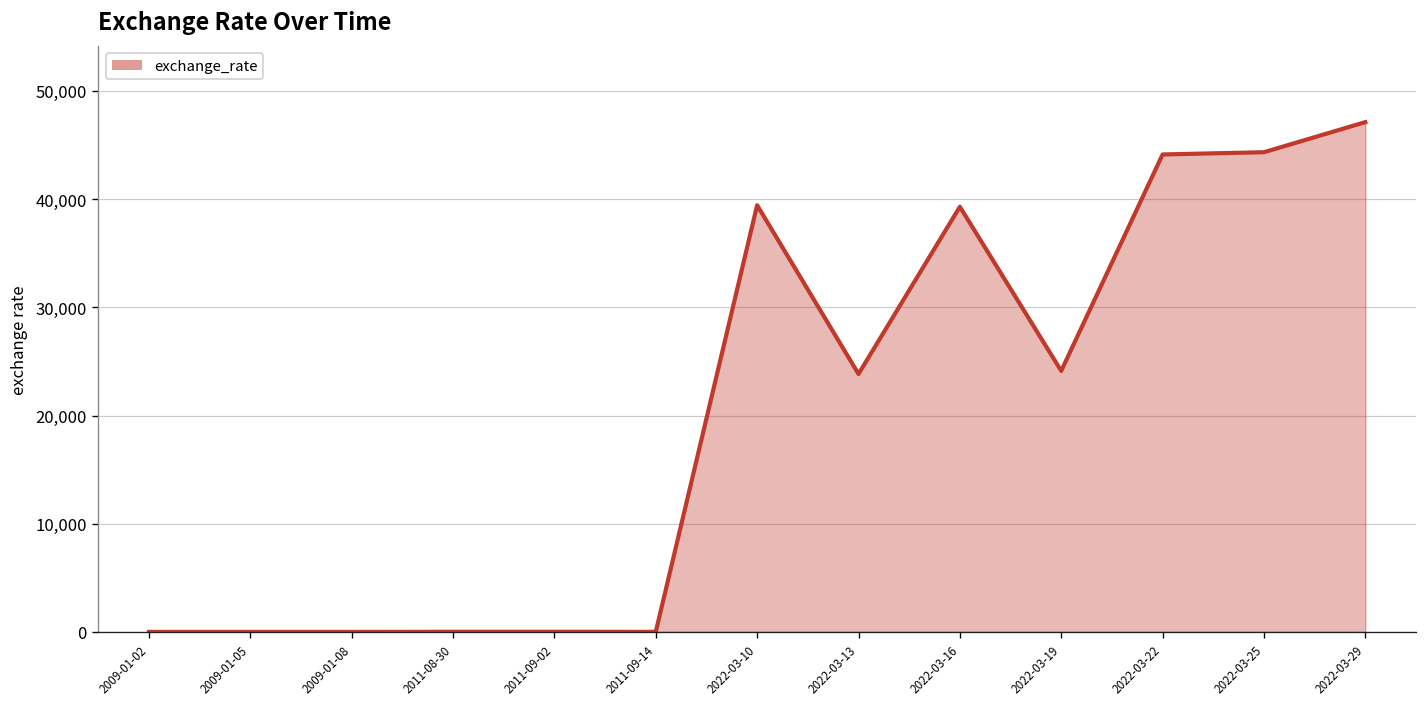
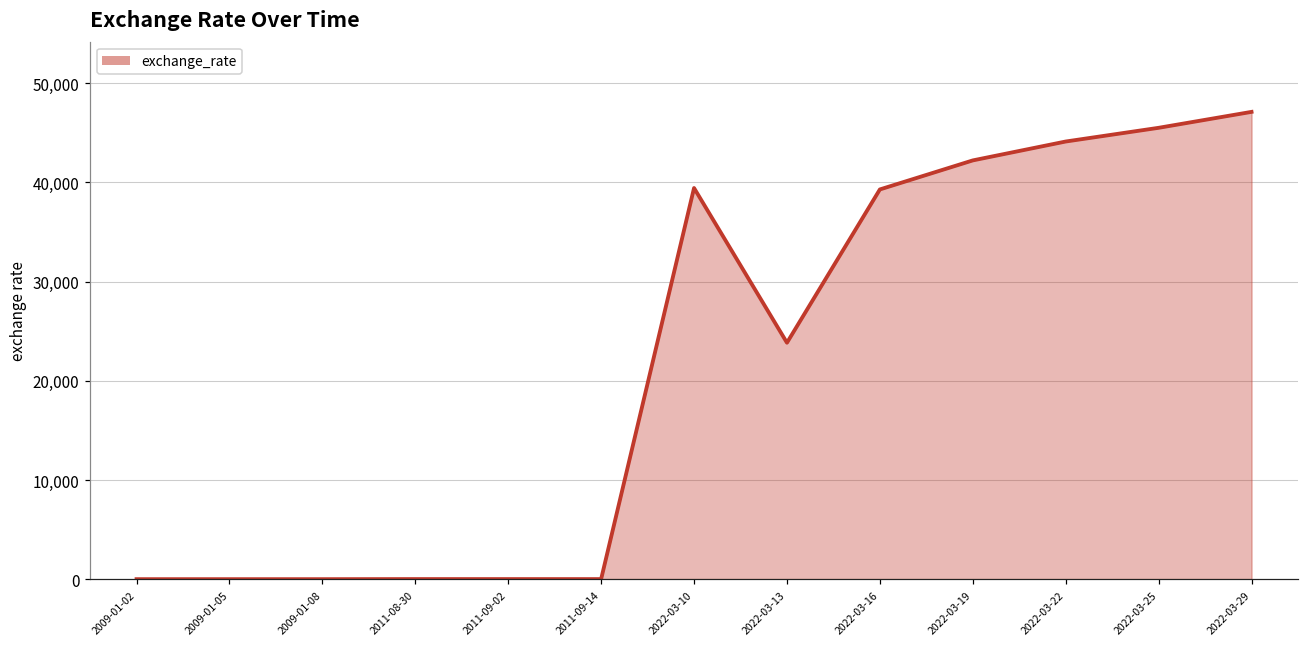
2022-03-19: 24,000 -> 42,000
2022-03-25: 44,000 -> 46,000
